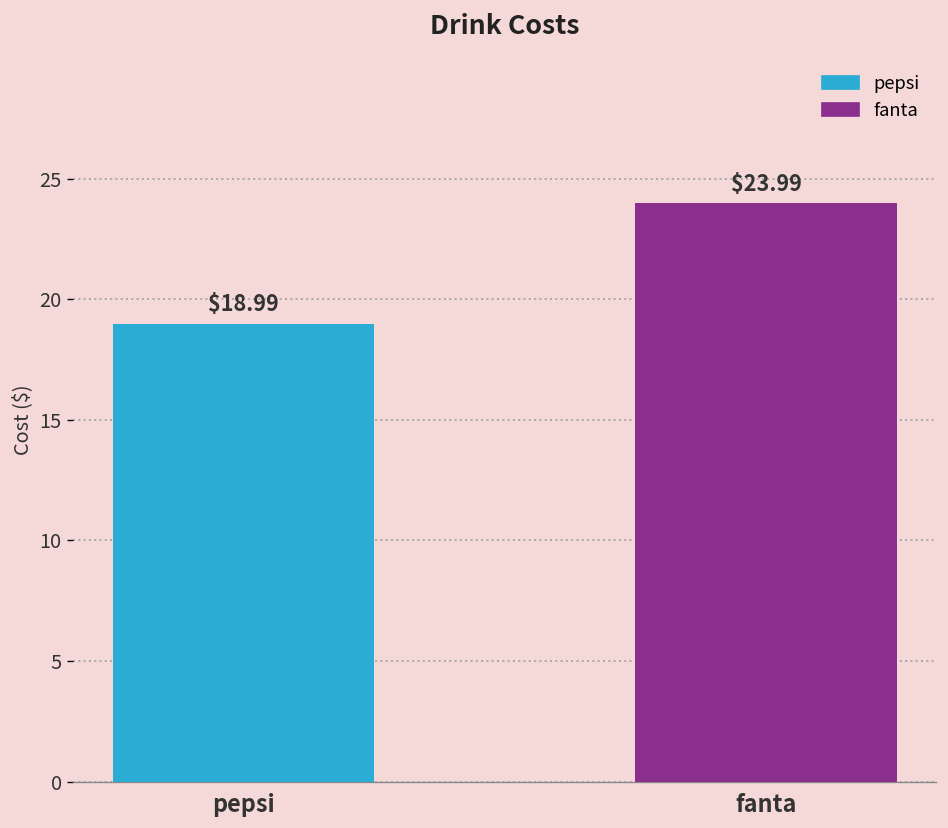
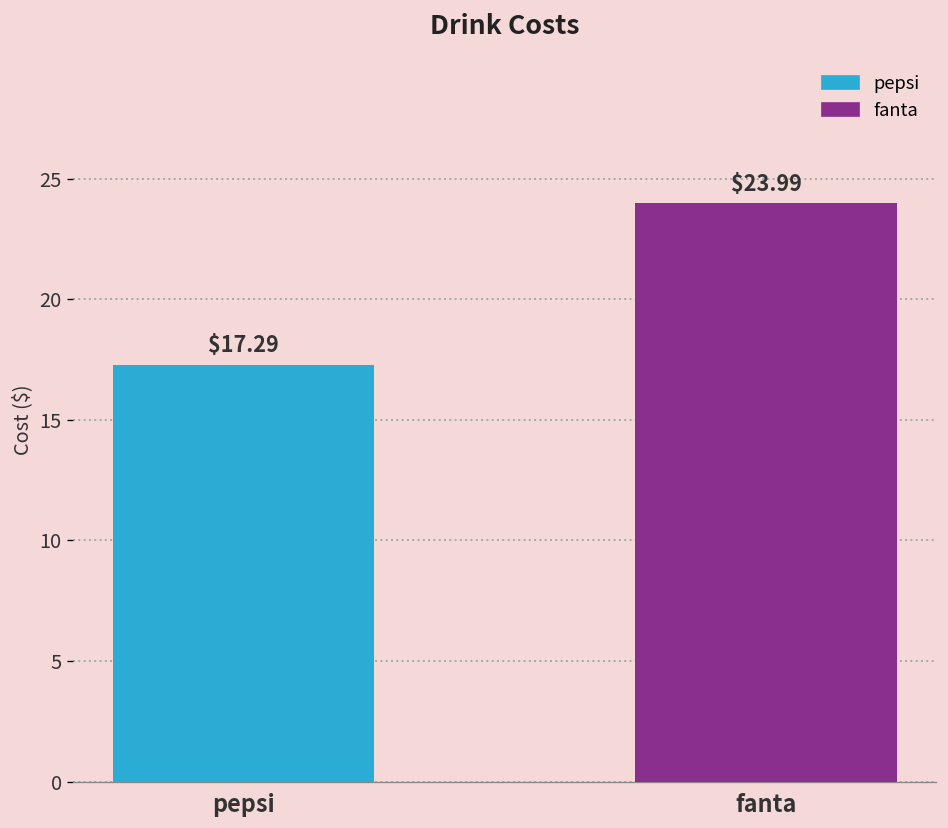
pepsi: $18.99 -> $17.29
